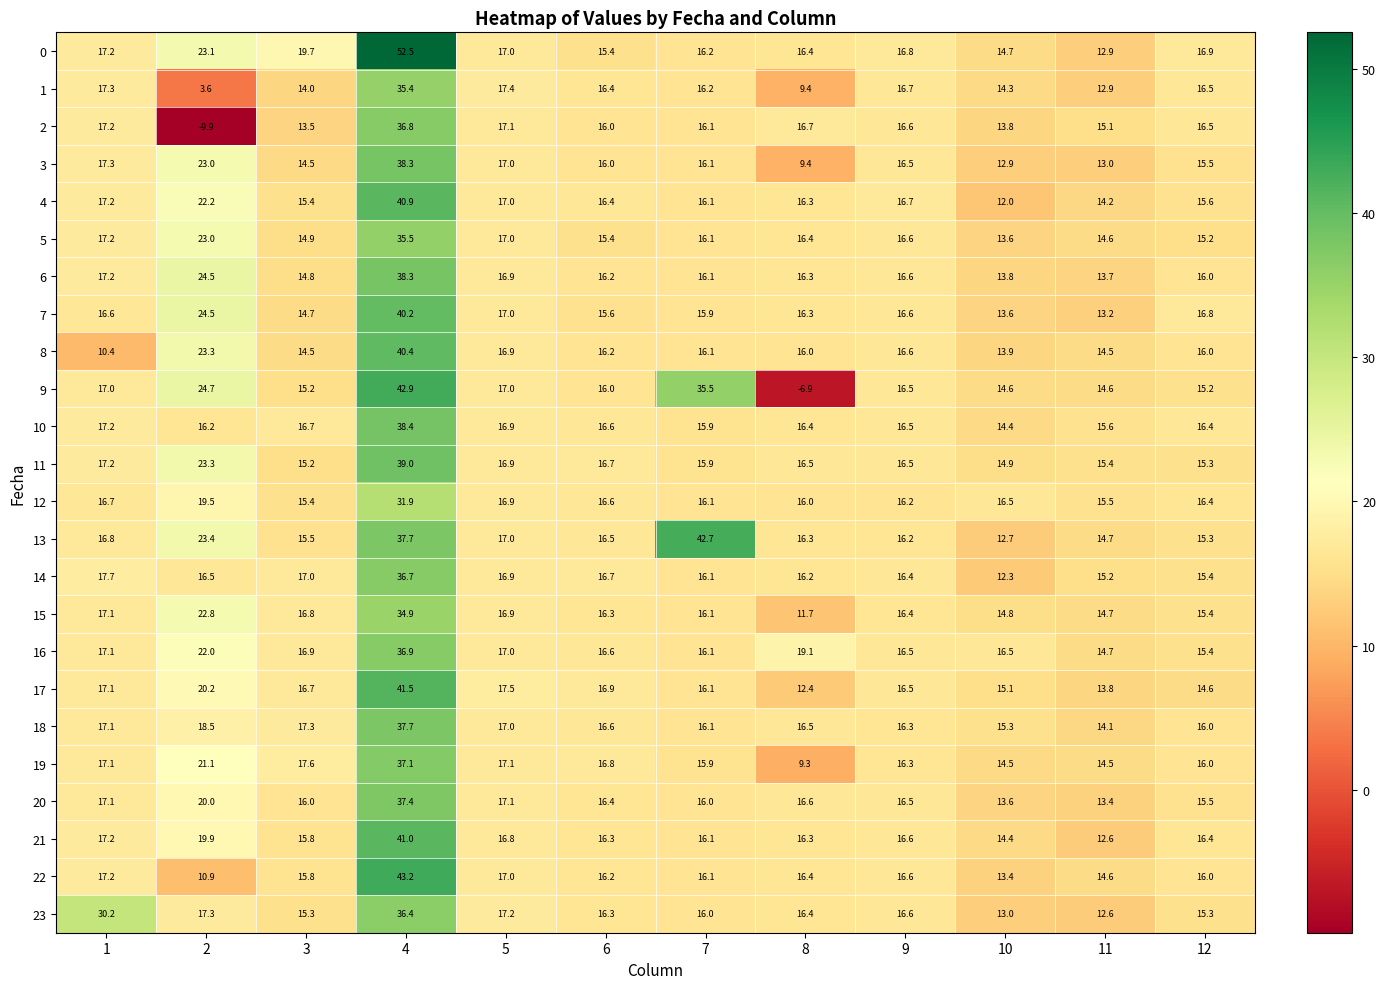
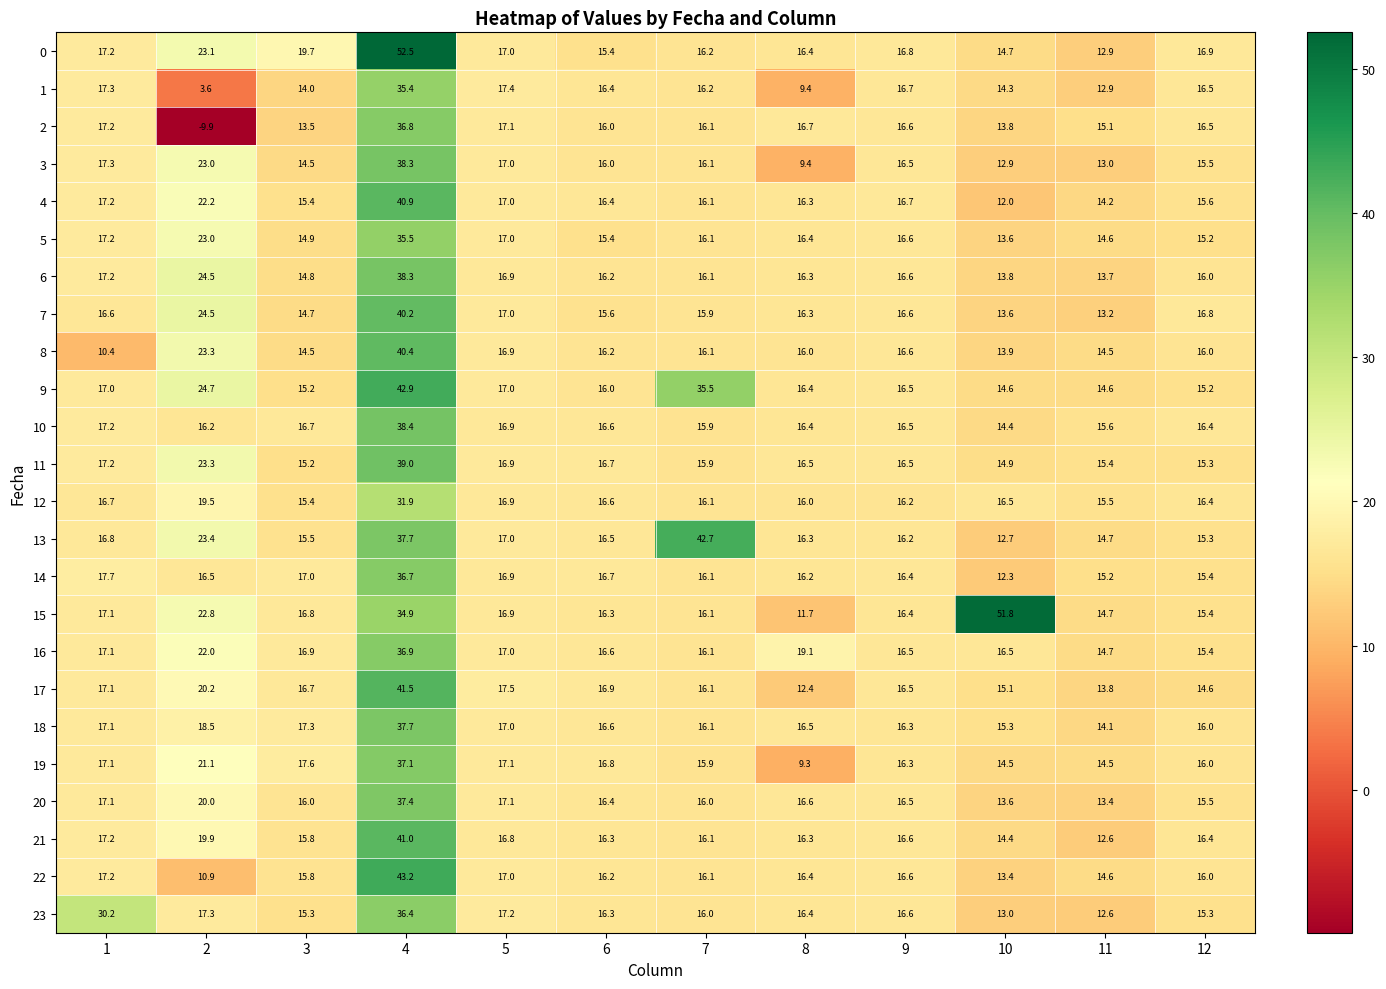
9, 8: -6.9 -> 16.4
15, 10: 14.8 -> 51.8
